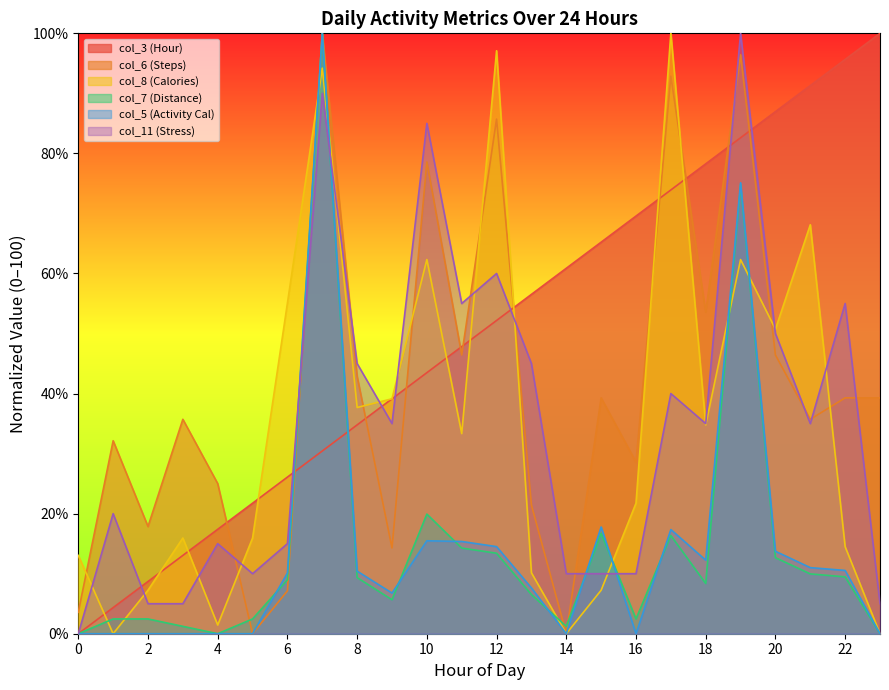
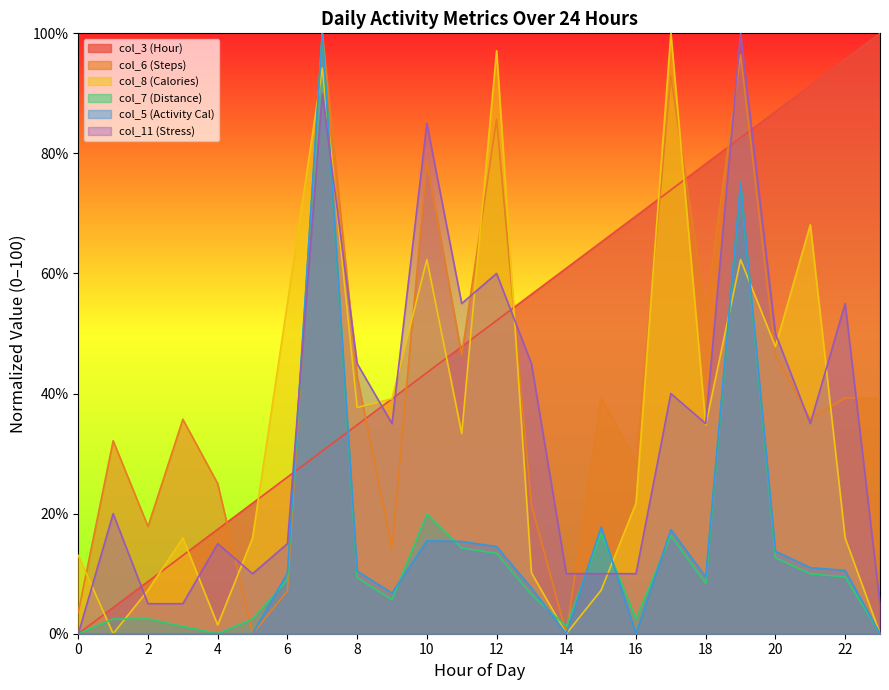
col_5 (Activity Cal), 18: 12% -> 9%
col_8 (Calories), 20: 51% -> 48%
col_8 (Calories), 22: 14% -> 16%
